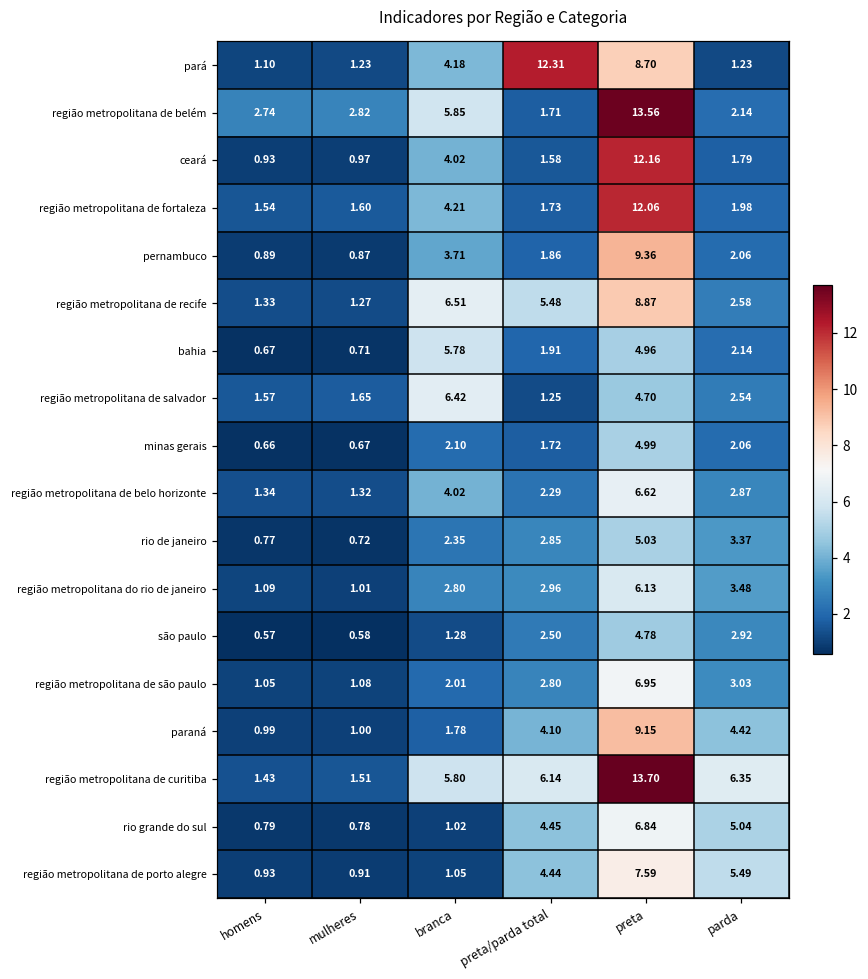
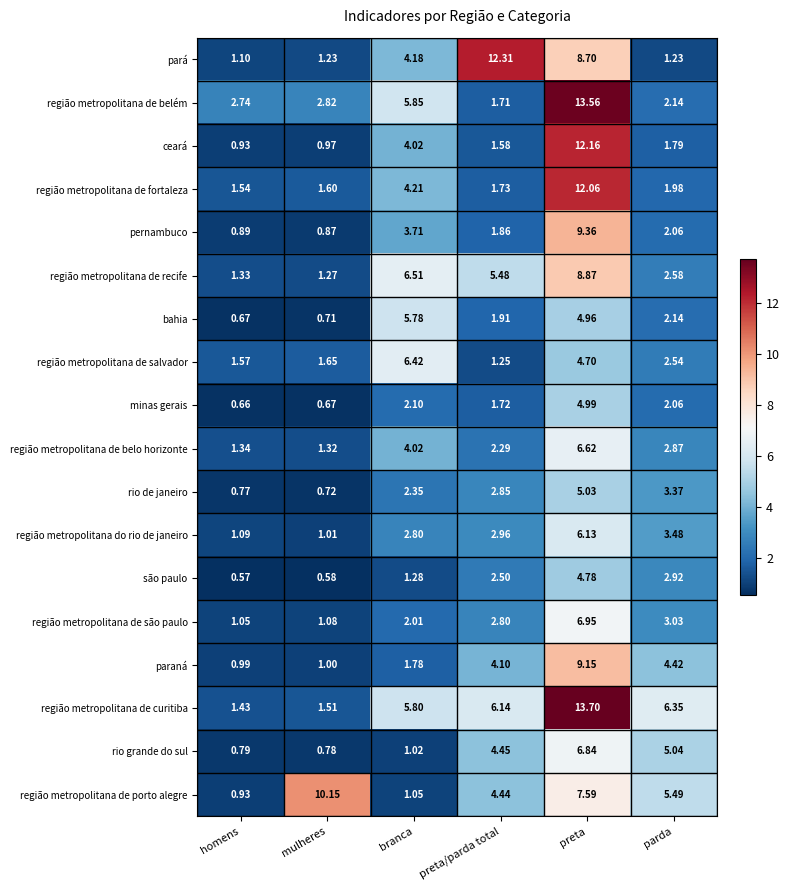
região metropolitana de porto alegre, mulheres: 0.91 -> 10.15
